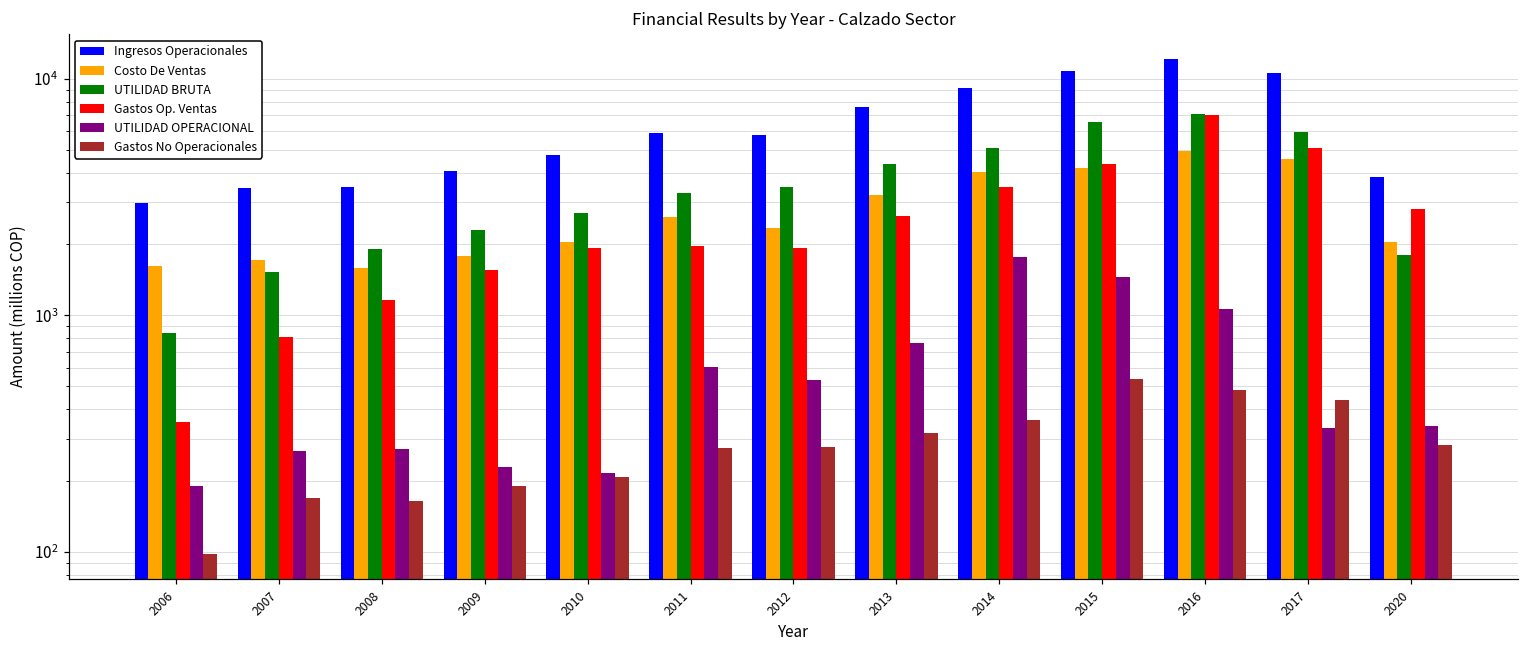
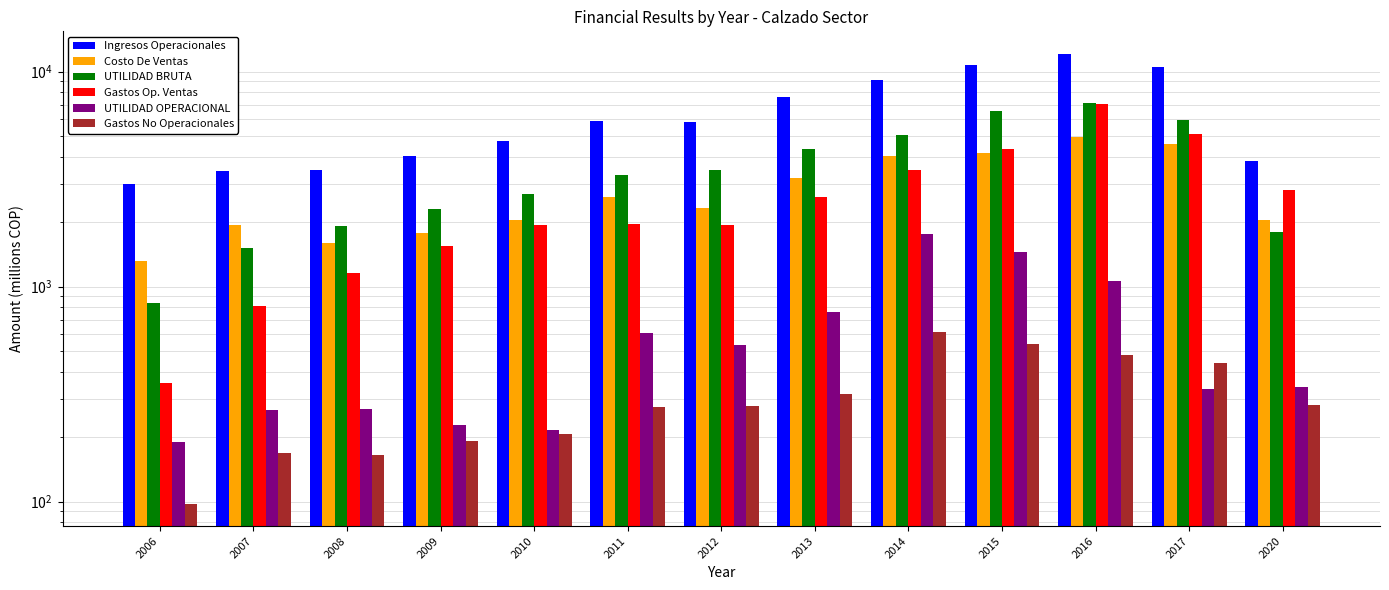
Costo De Ventas, 2006: 1600 -> 1300
Costo De Ventas, 2007: 1700 -> 1900
Gastos No Operacionales, 2014: 360 -> 620
